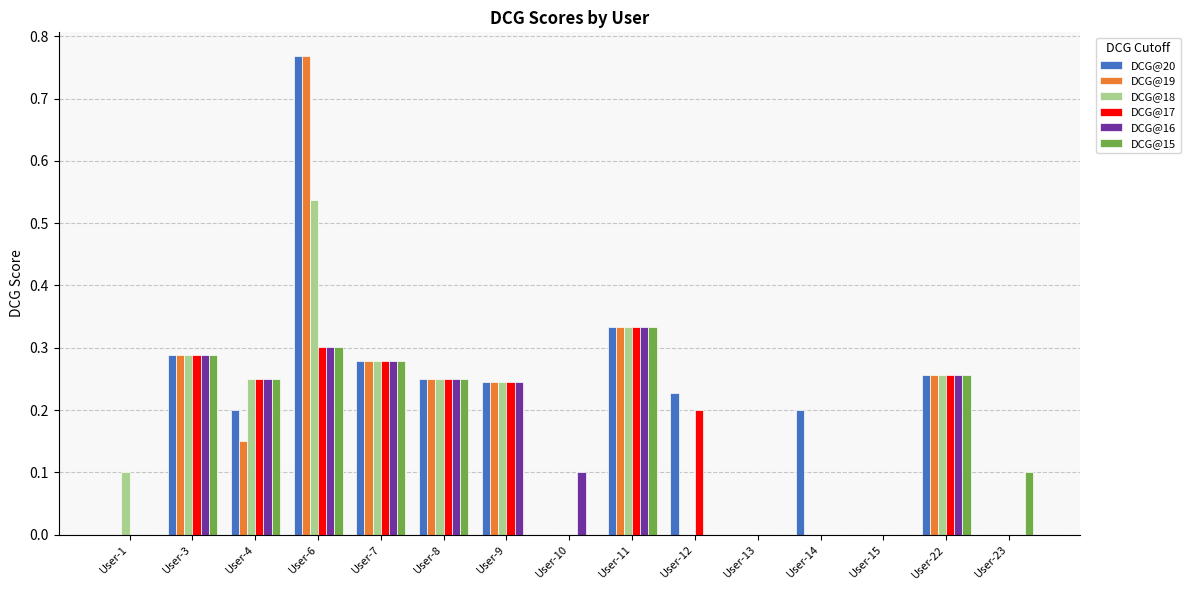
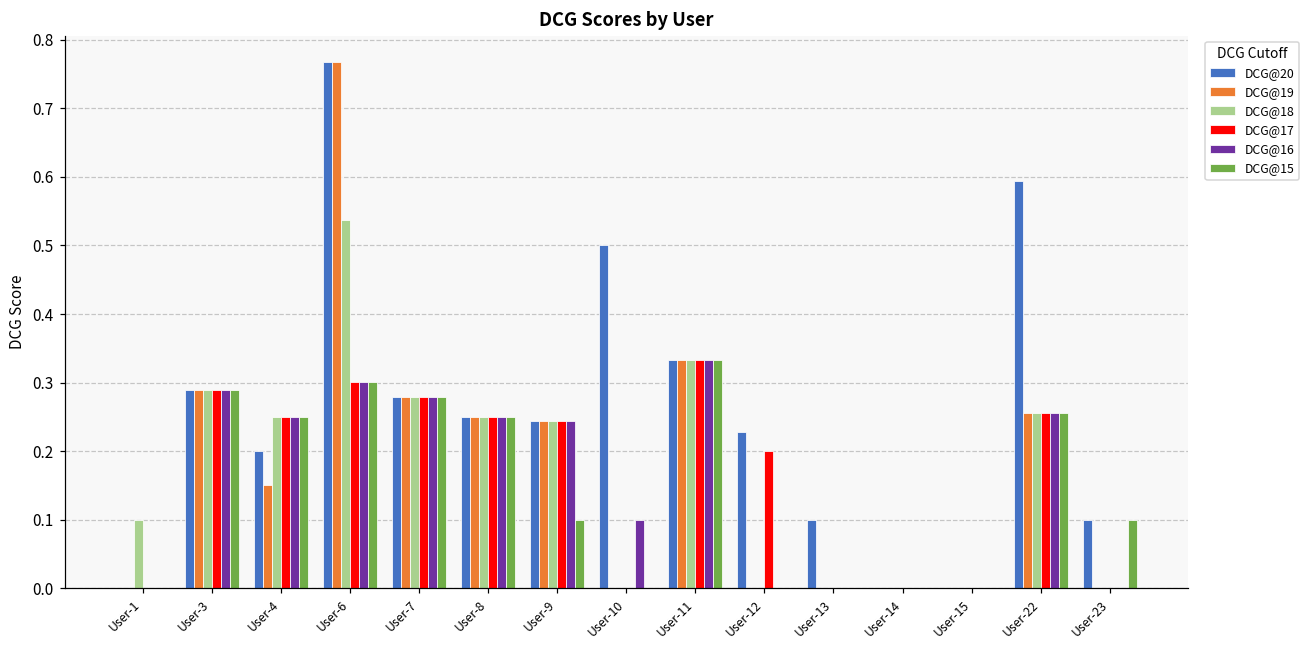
DCG@15, User-9: 0.0 -> 0.1
DCG@20, User-10: 0.0 -> 0.5
DCG@20, User-13: 0.0 -> 0.1
DCG@20, User-14: 0.2 -> 0.0
DCG@20, User-22: 0.26 -> 0.59
DCG@20, User-23: 0.0 -> 0.1
